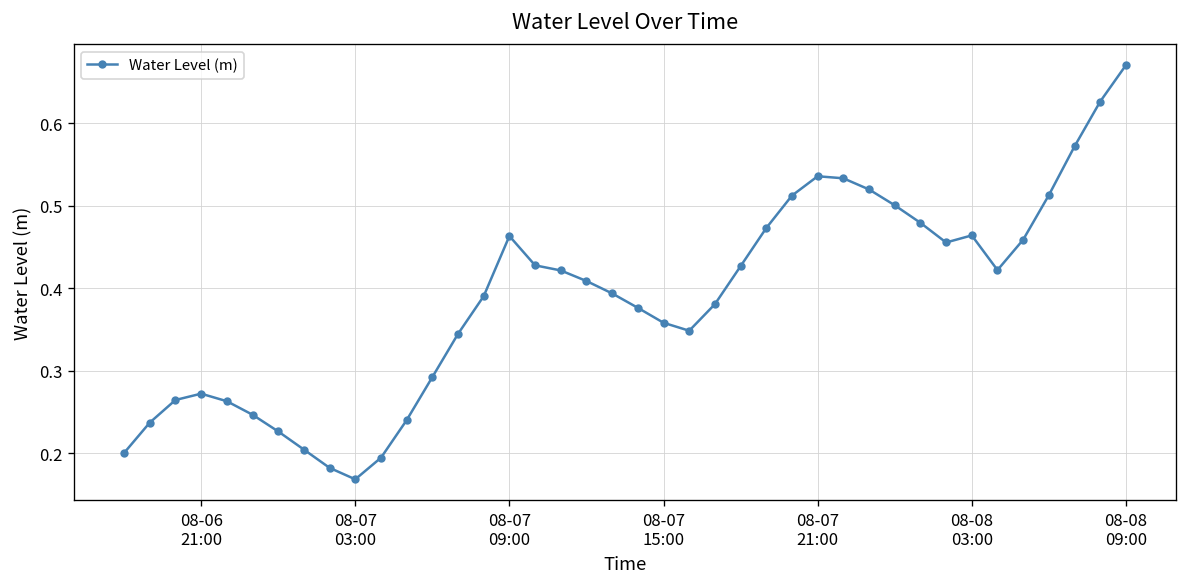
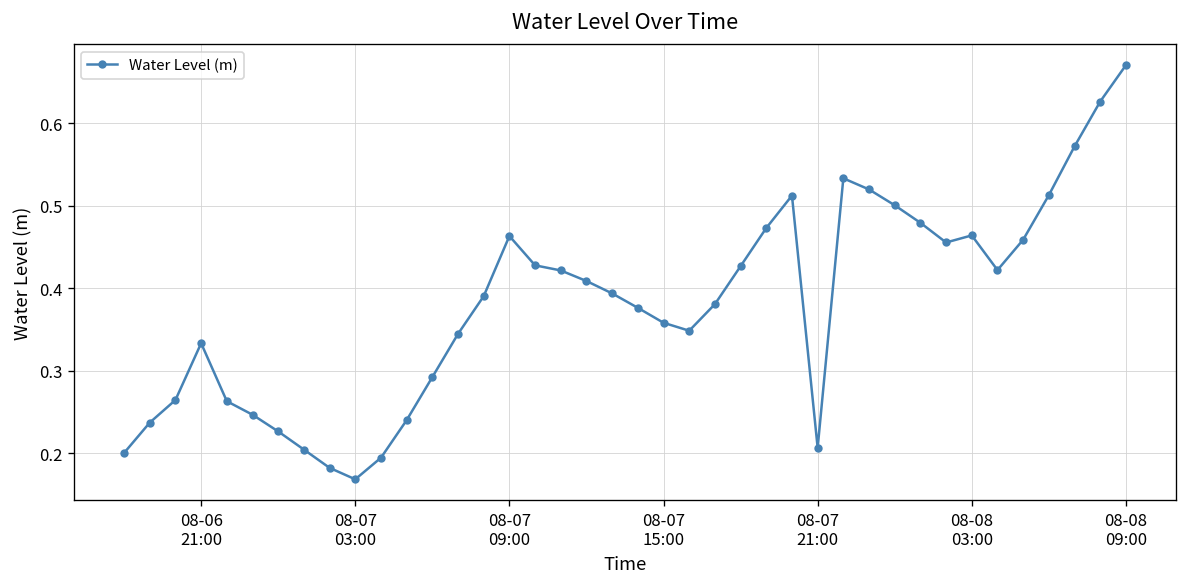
08-06 21:00: 0.27 -> 0.33
08-07 21:00: 0.54 -> 0.21
